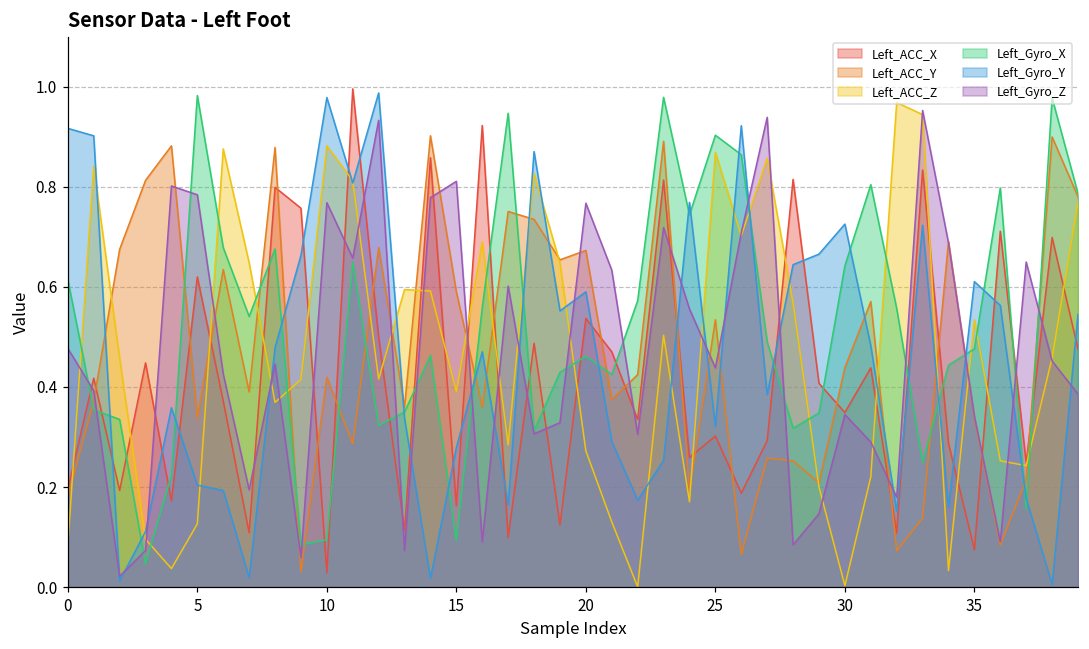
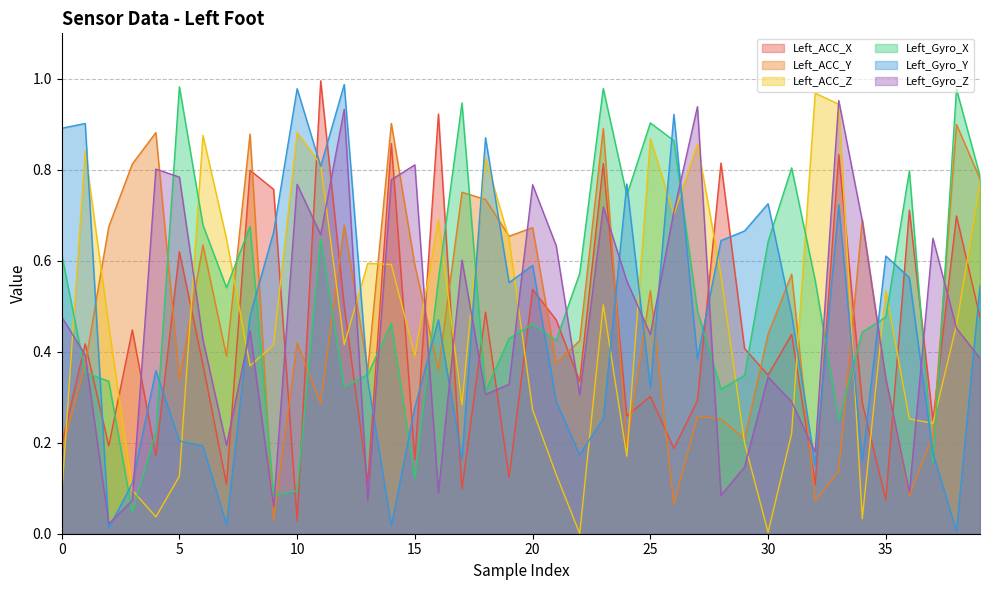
Left_Gyro_Y, 0: 0.92 -> 0.89
Left_Gyro_X, 15: 0.09 -> 0.12
